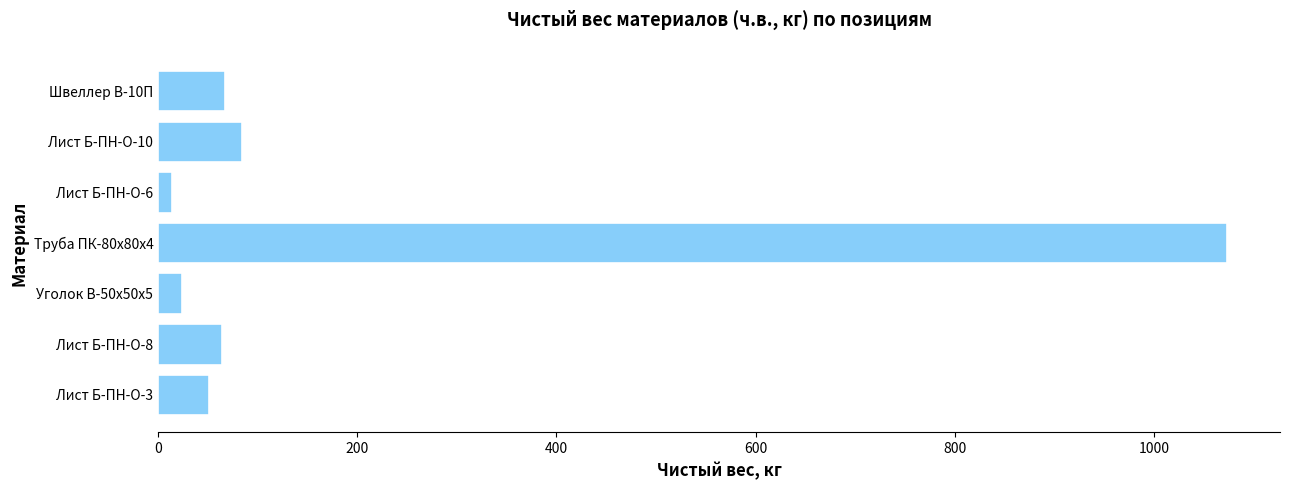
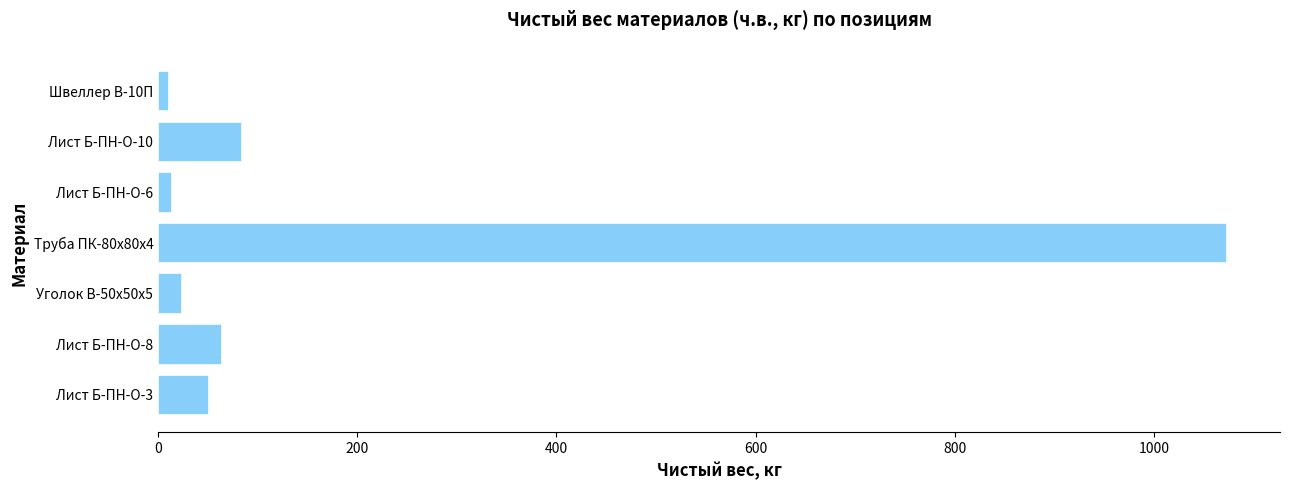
Швеллер В-10П: 70 -> 10
